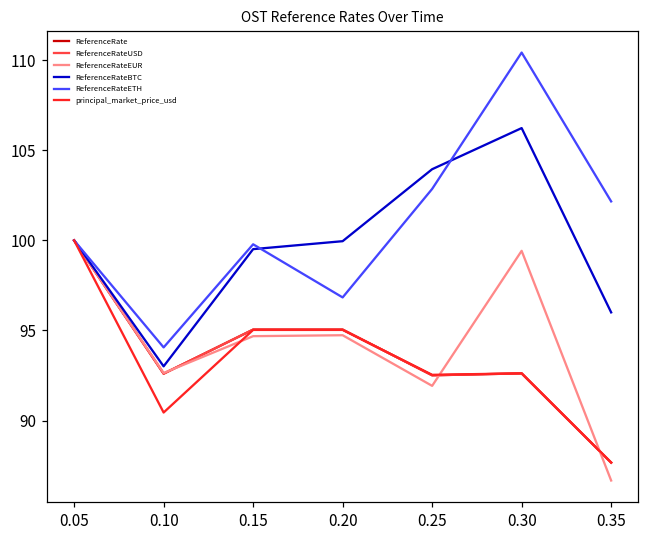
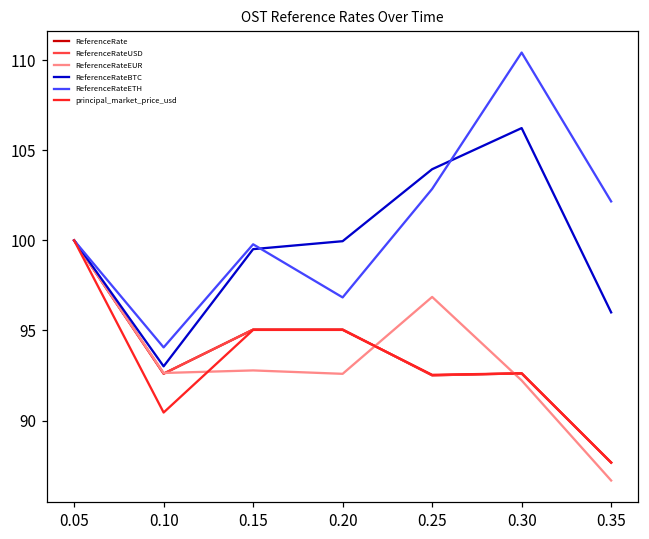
ReferenceRateEUR, 0.15: 94.7 -> 92.8
ReferenceRateEUR, 0.20: 94.7 -> 92.6
ReferenceRateEUR, 0.25: 91.9 -> 96.9
ReferenceRateEUR, 0.30: 99.4 -> 92.2
